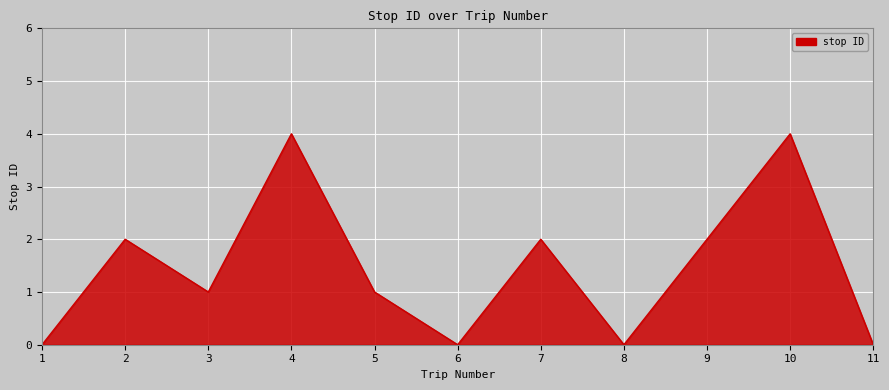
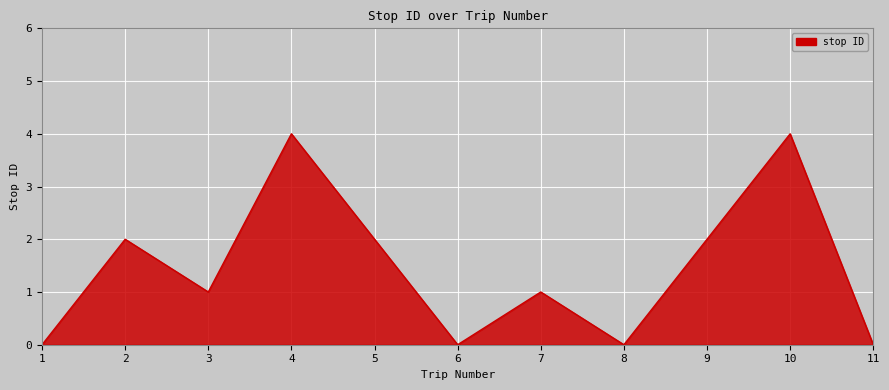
5: 1 -> 2
7: 2 -> 1
